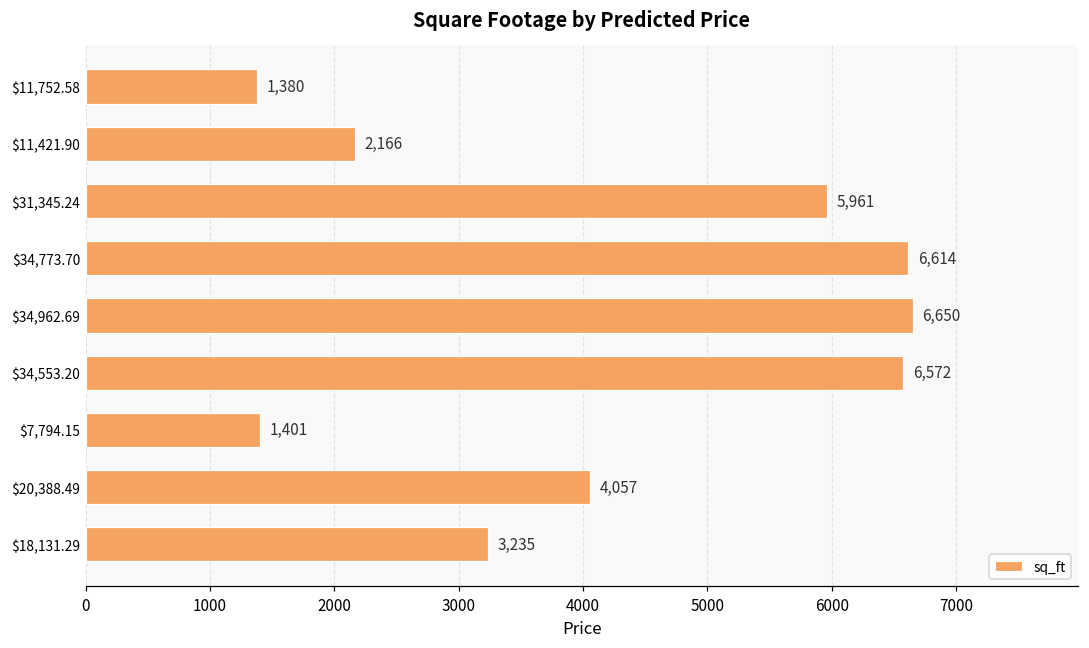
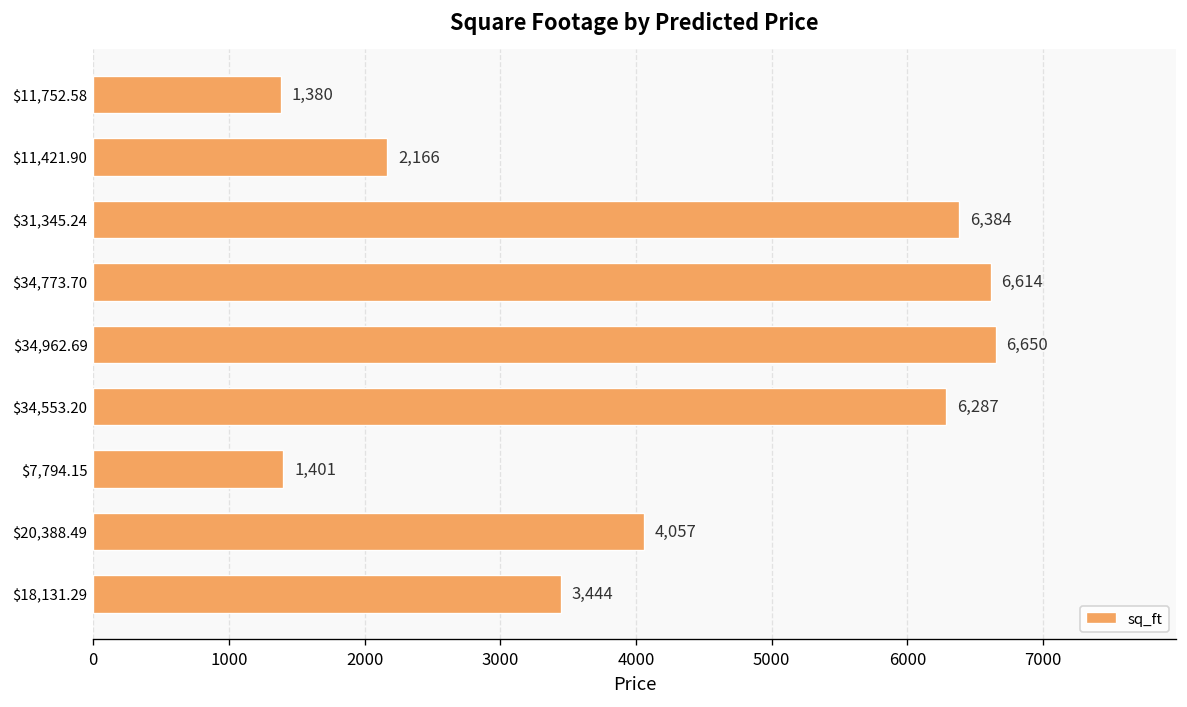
$31,345.24: 5,961 -> 6,384
$34,553.20: 6,572 -> 6,287
$18,131.29: 3,235 -> 3,444
